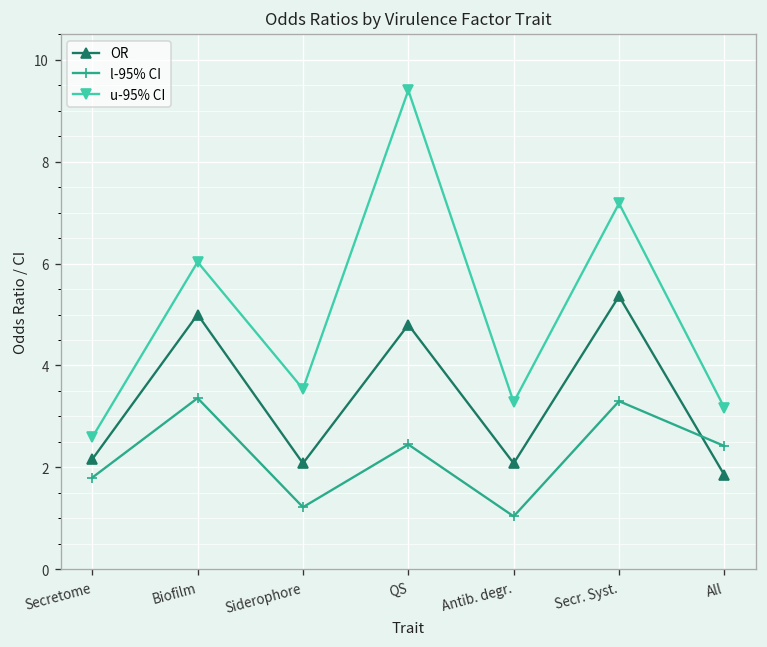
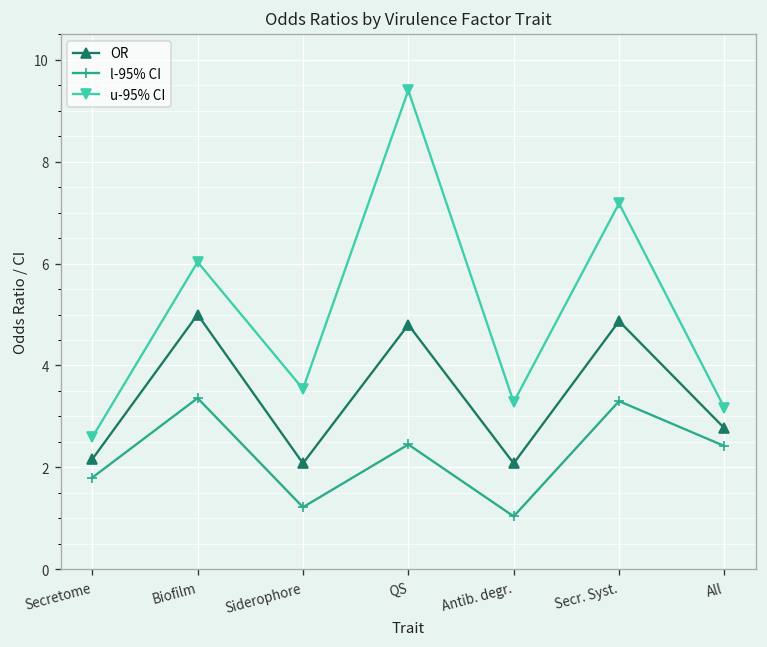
OR, Secr. Syst.: 5.4 -> 4.9
OR, All: 1.9 -> 2.8
